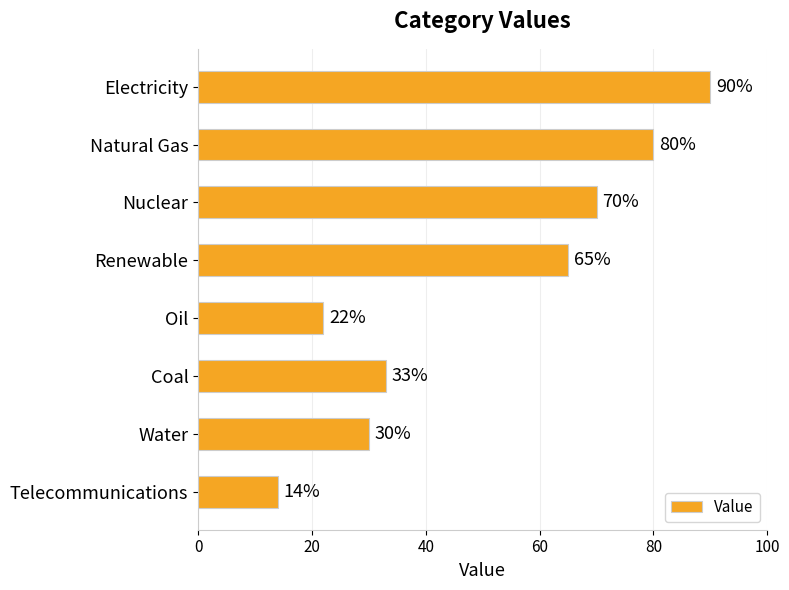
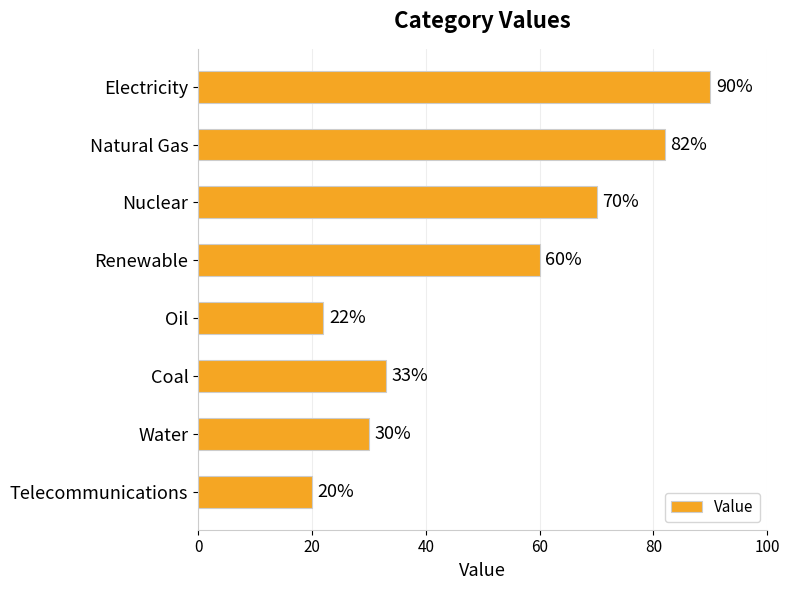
Natural Gas: 80% -> 82%
Renewable: 65% -> 60%
Telecommunications: 14% -> 20%
